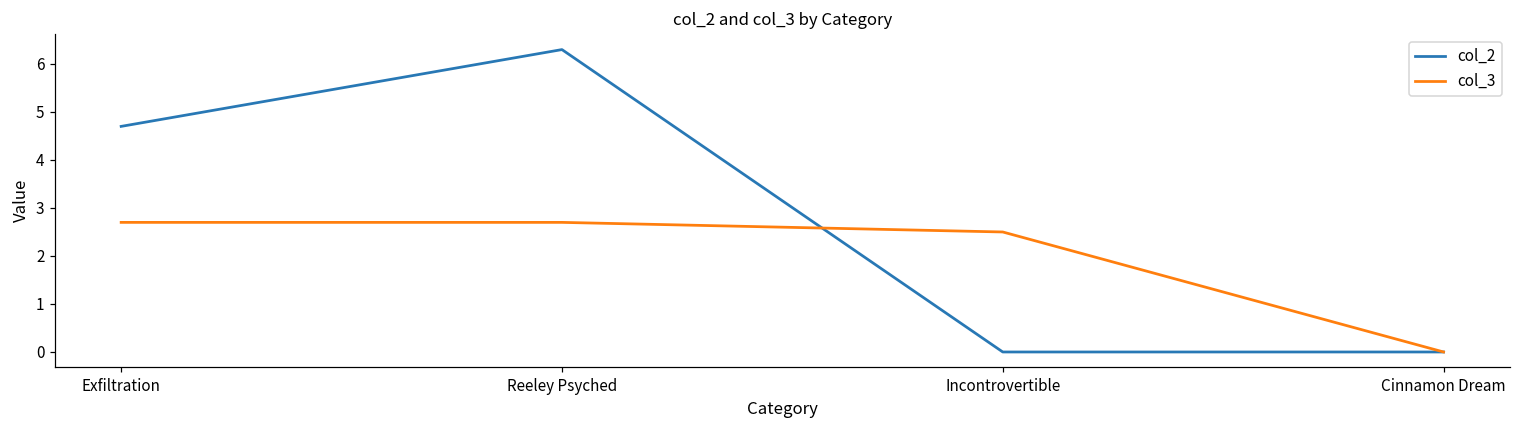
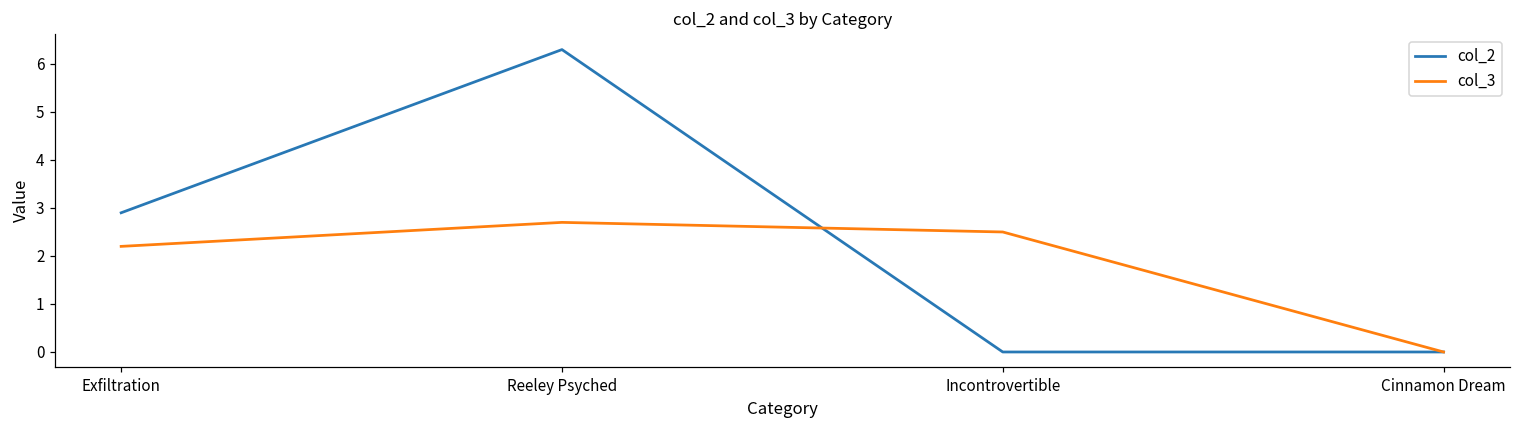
col_2, Exfiltration: 4.7 -> 2.9
col_3, Exfiltration: 2.7 -> 2.2
